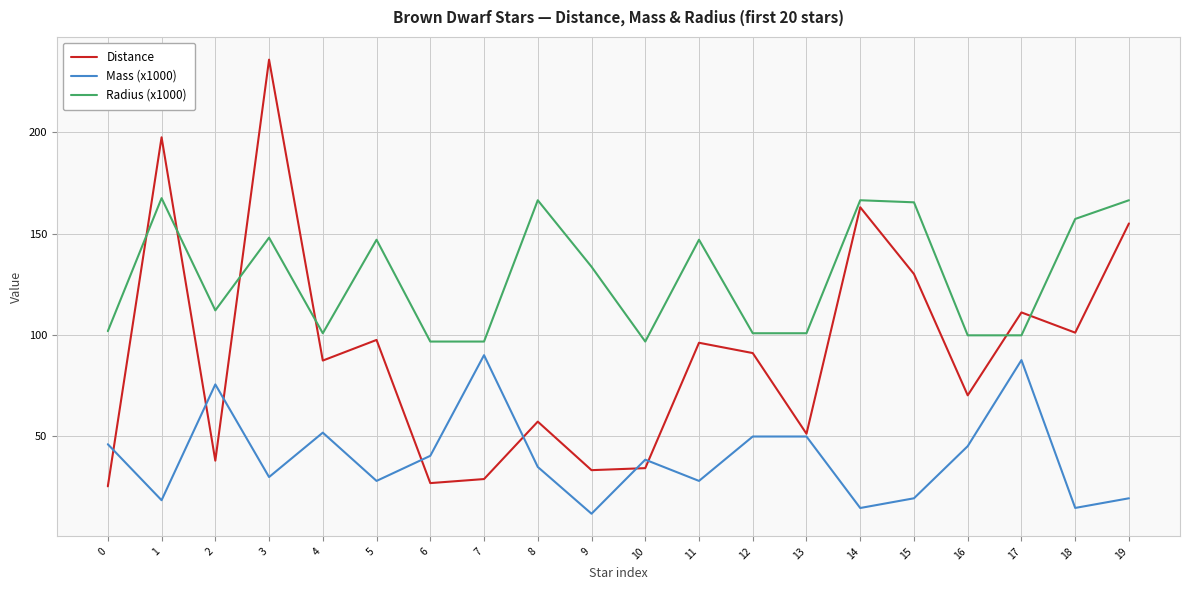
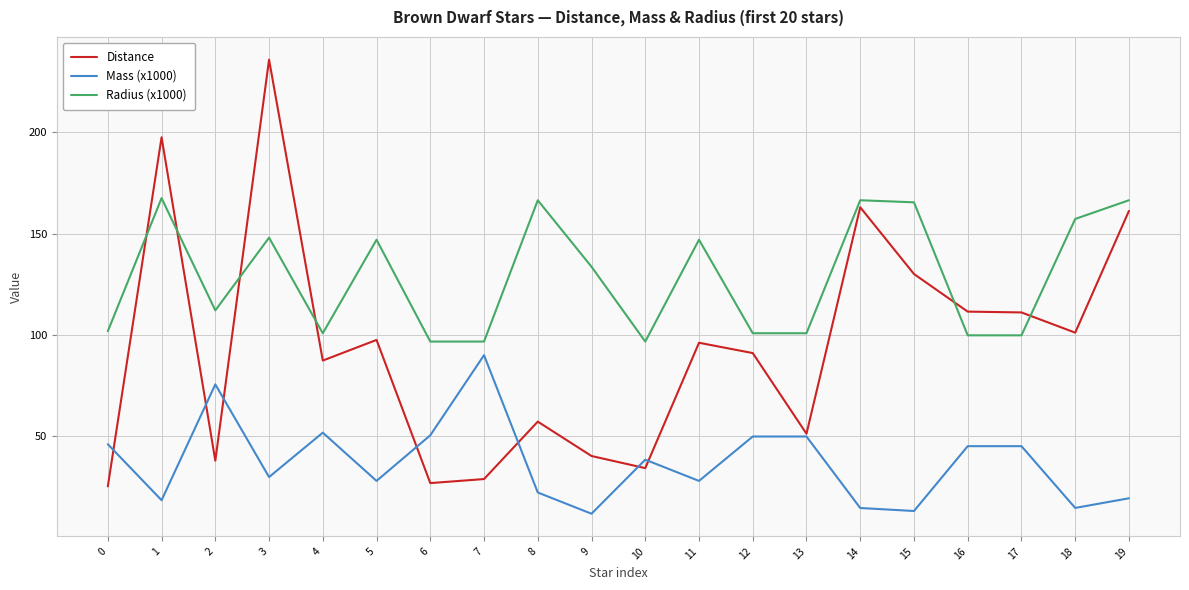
Mass (x1000), 6: 40 -> 50
Mass (x1000), 8: 35 -> 22
Distance, 9: 33 -> 40
Mass (x1000), 15: 19 -> 13
Distance, 16: 70 -> 111
Mass (x1000), 17: 87 -> 45
Distance, 19: 155 -> 161
